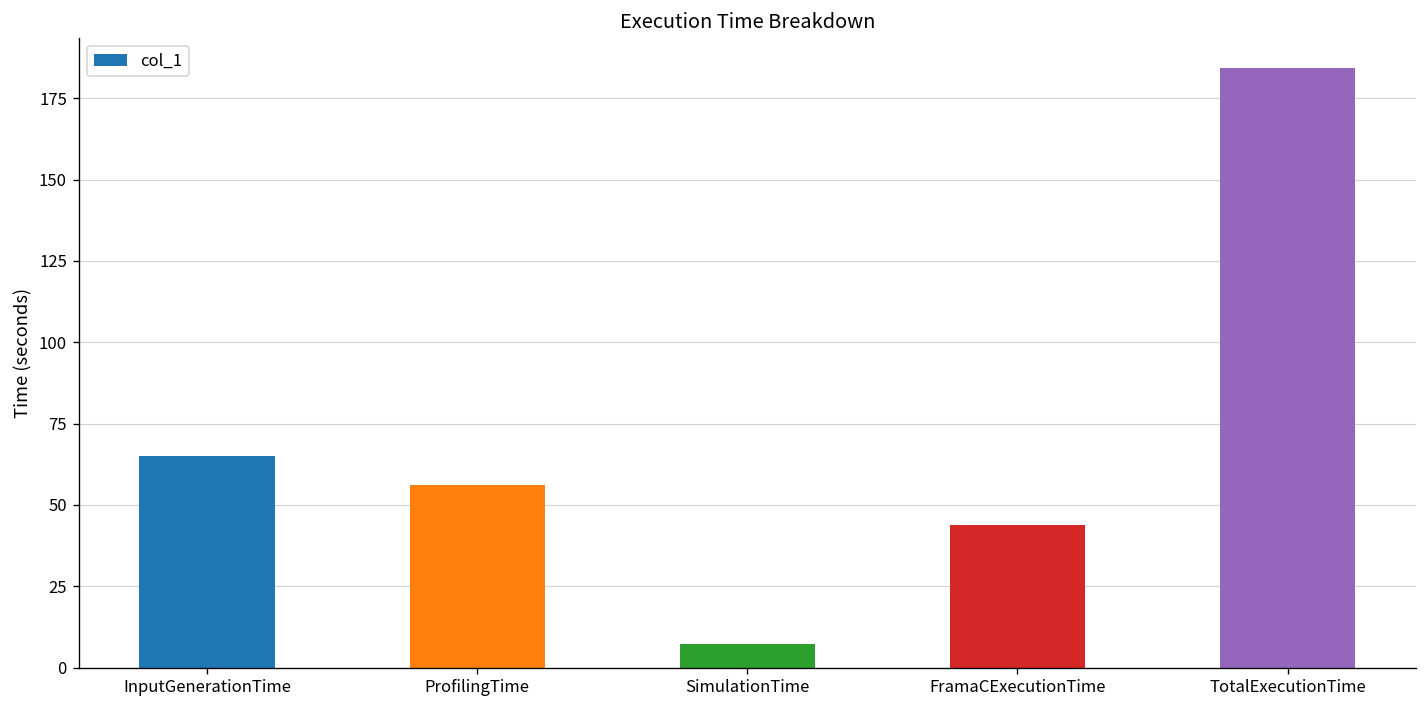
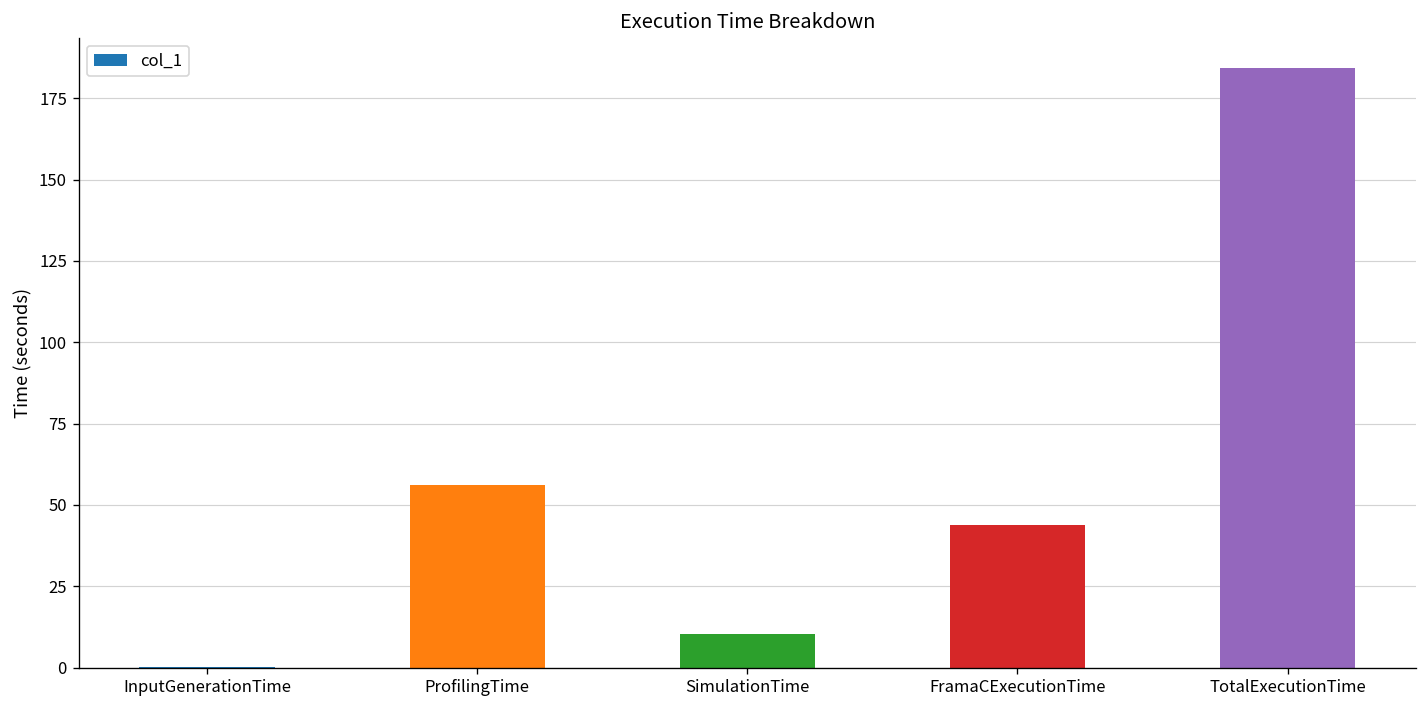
InputGenerationTime: 65 -> 0
SimulationTime: 7 -> 10
